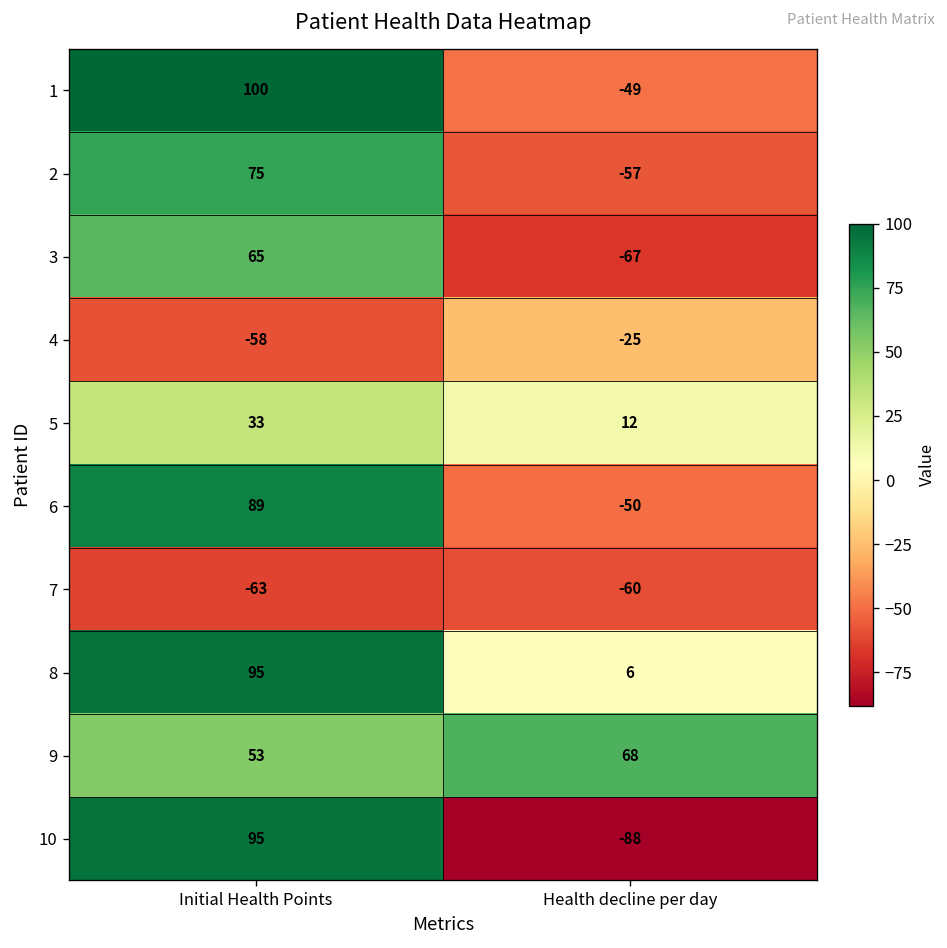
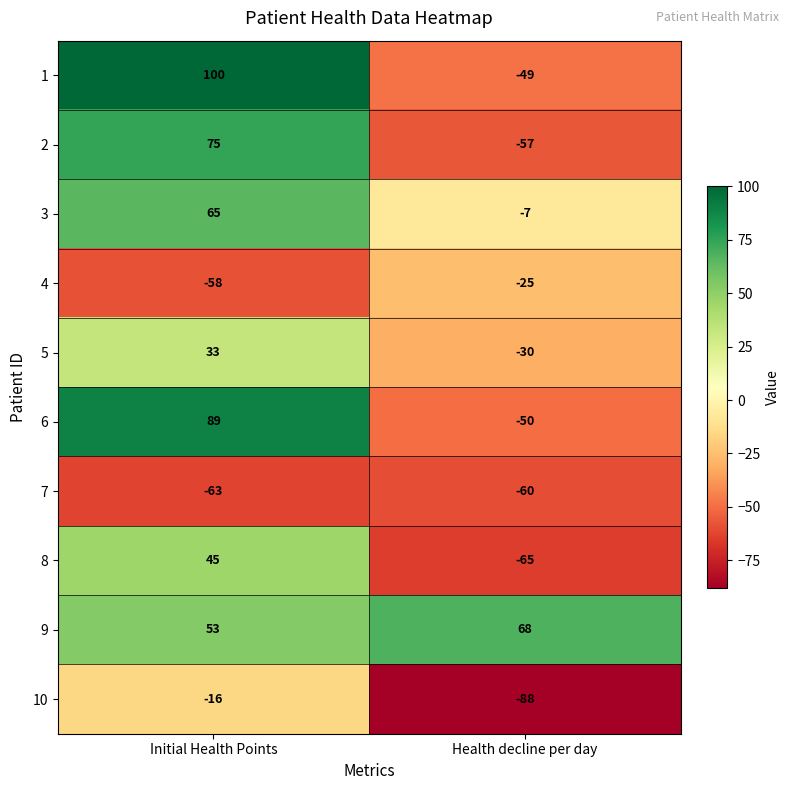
3, Health decline per day: -67 -> -7
5, Health decline per day: 12 -> -30
8, Initial Health Points: 95 -> 45
8, Health decline per day: 6 -> -65
10, Initial Health Points: 95 -> -16
